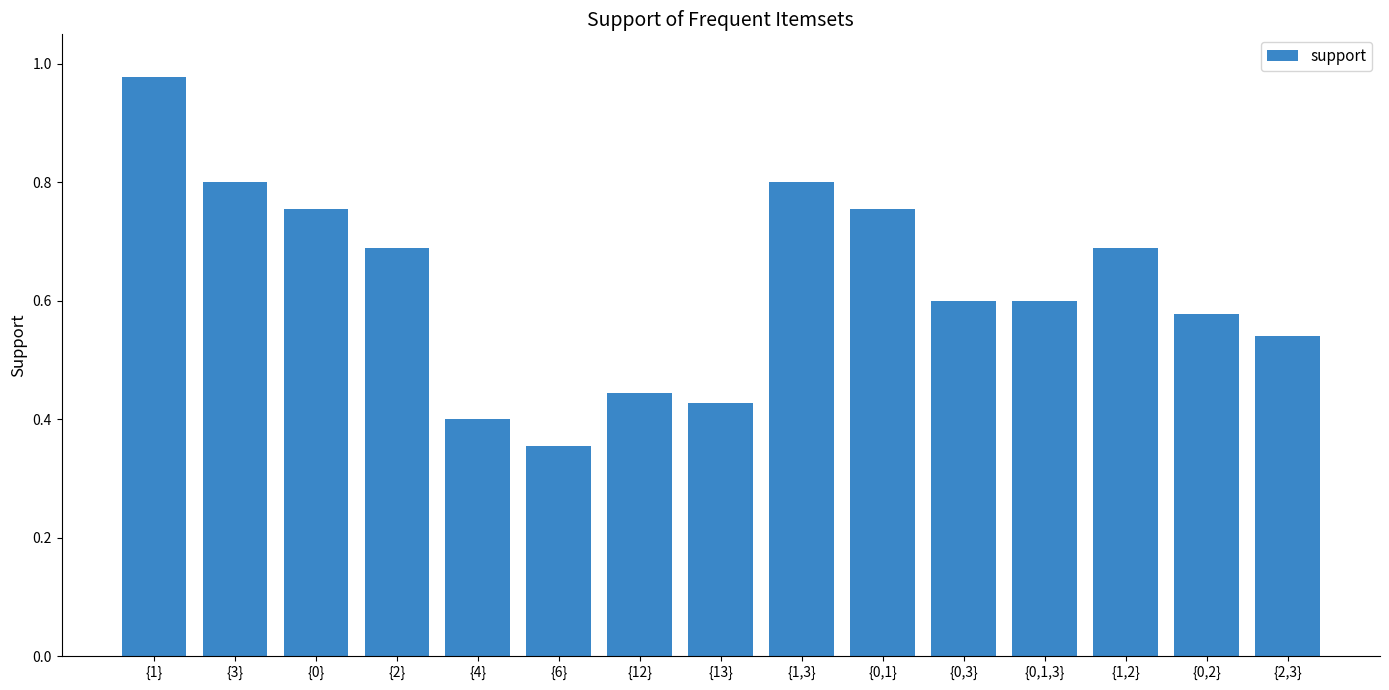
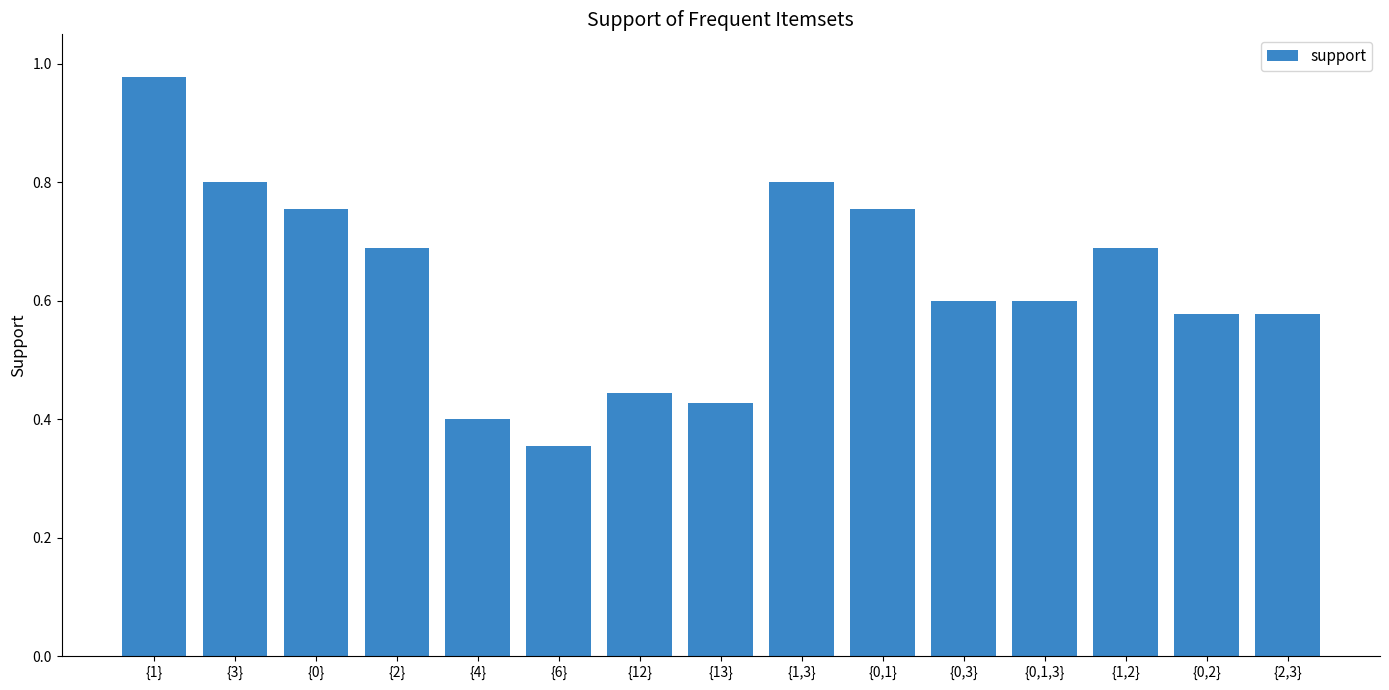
{2,3}: 0.54 -> 0.58
